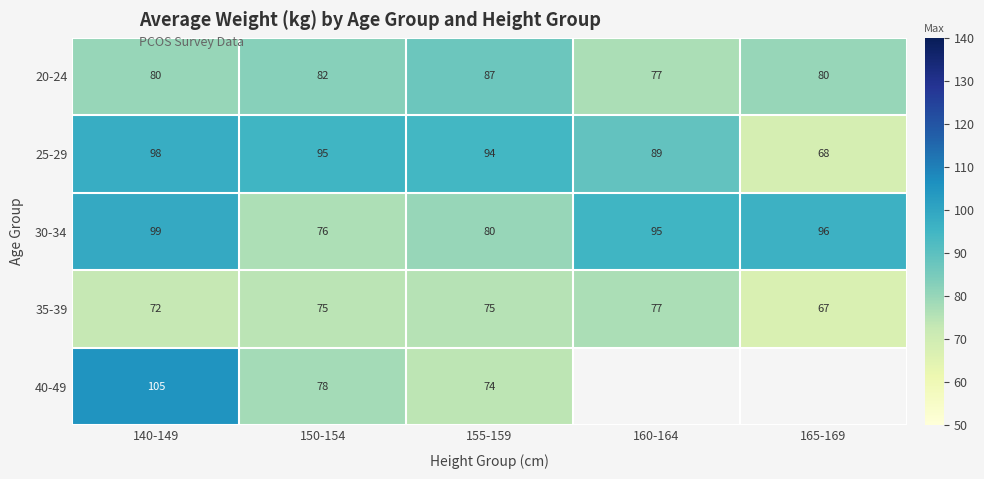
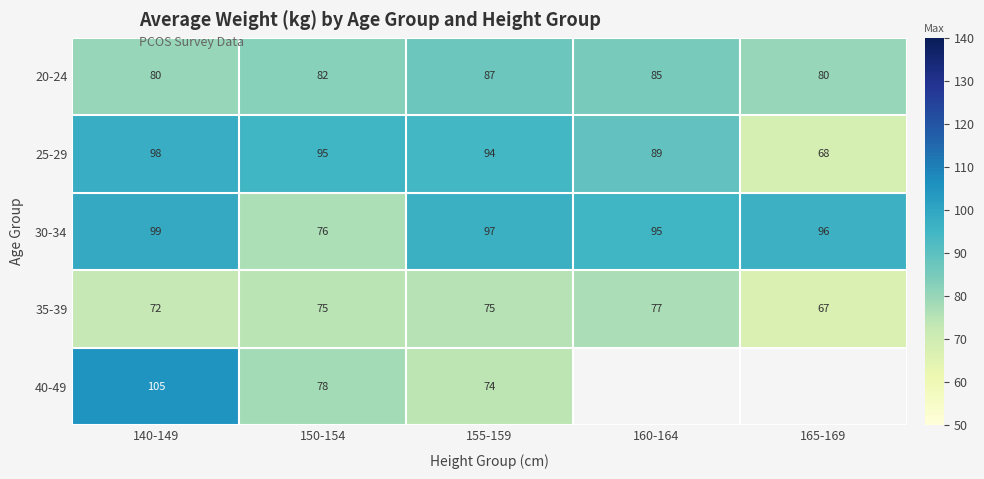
20-24, 160-164: 77 -> 85
30-34, 155-159: 80 -> 97
